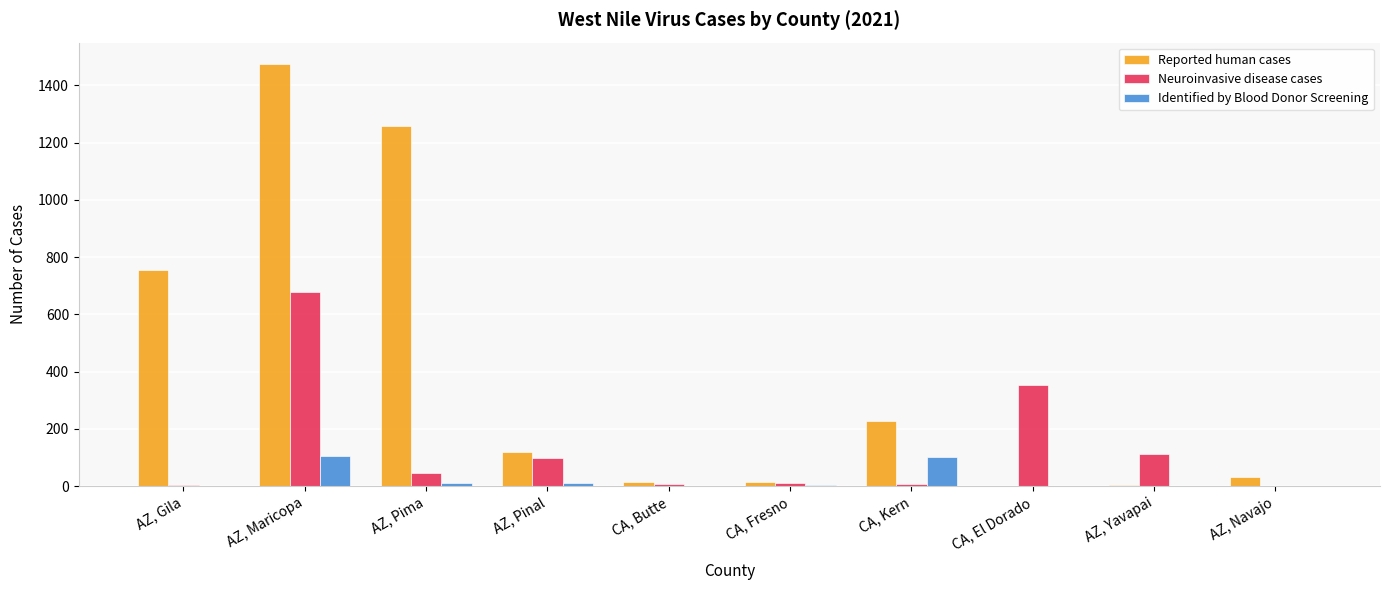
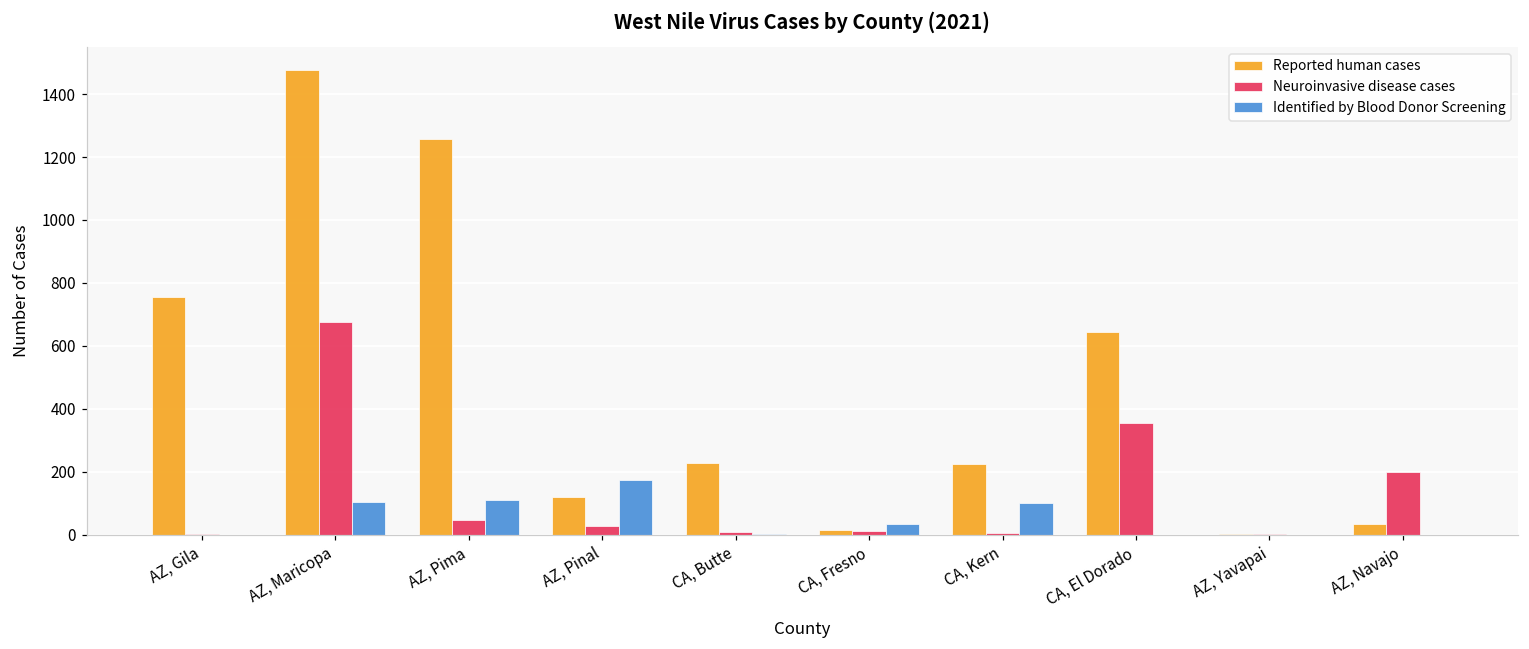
Identified by Blood Donor Screening, AZ, Pima: 10 -> 110
Neuroinvasive disease cases, AZ, Pinal: 100 -> 30
Identified by Blood Donor Screening, AZ, Pinal: 10 -> 180
Reported human cases, CA, Butte: 10 -> 230
Identified by Blood Donor Screening, CA, Fresno: 0 -> 30
Reported human cases, CA, El Dorado: 0 -> 650
Neuroinvasive disease cases, AZ, Yavapai: 110 -> 0
Neuroinvasive disease cases, AZ, Navajo: 0 -> 200
